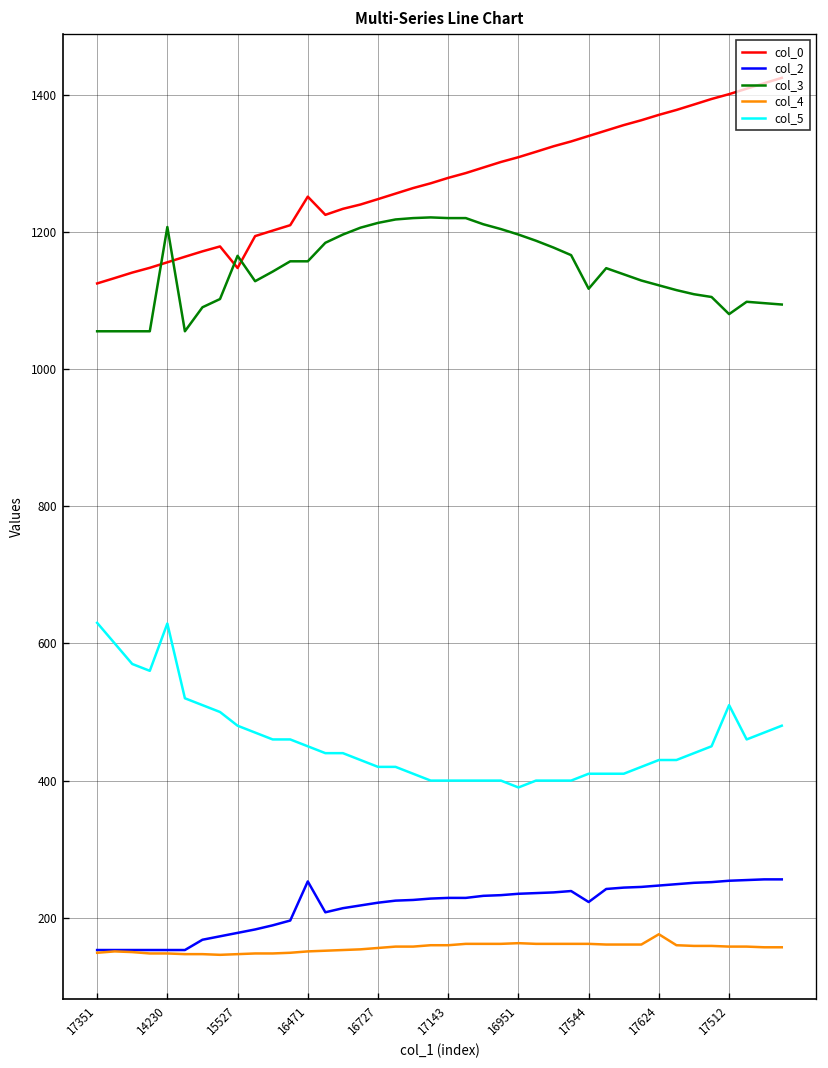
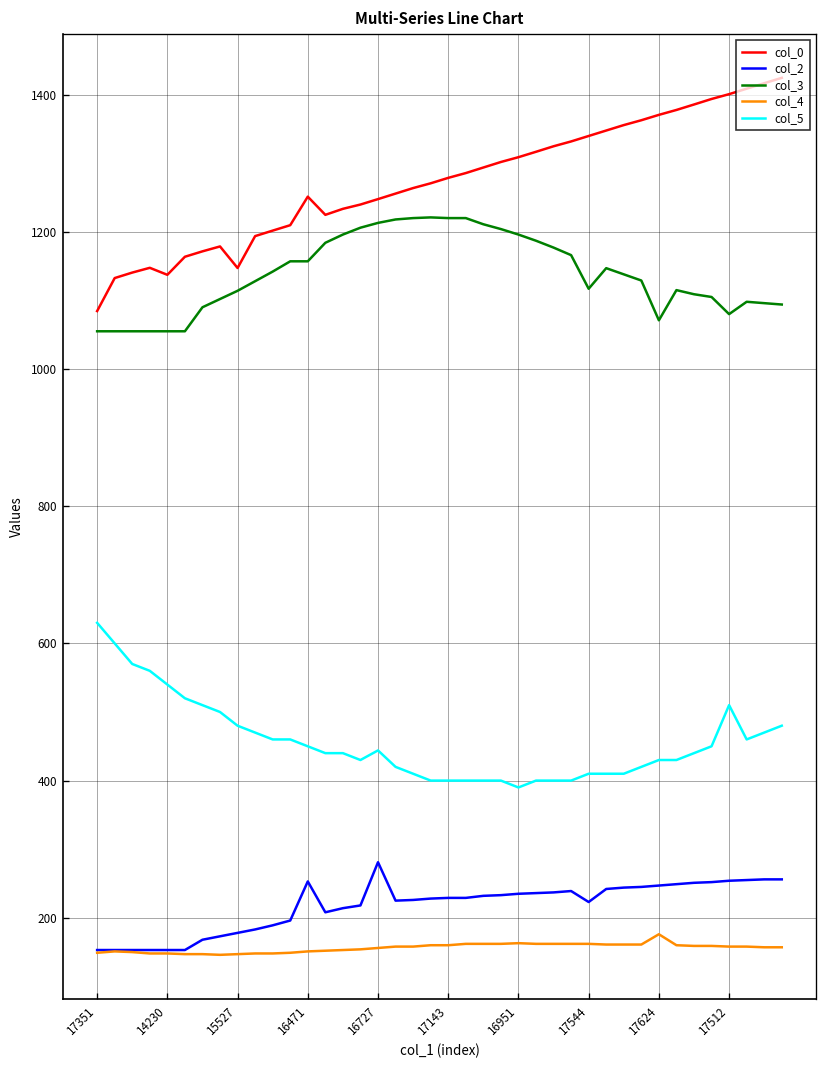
col_0, 17351: 1120 -> 1080
col_0, 14230: 1160 -> 1140
col_3, 14230: 1210 -> 1060
col_5, 14230: 630 -> 540
col_3, 15527: 1170 -> 1110
col_2, 16727: 220 -> 280
col_5, 16727: 420 -> 440
col_3, 17624: 1120 -> 1070
